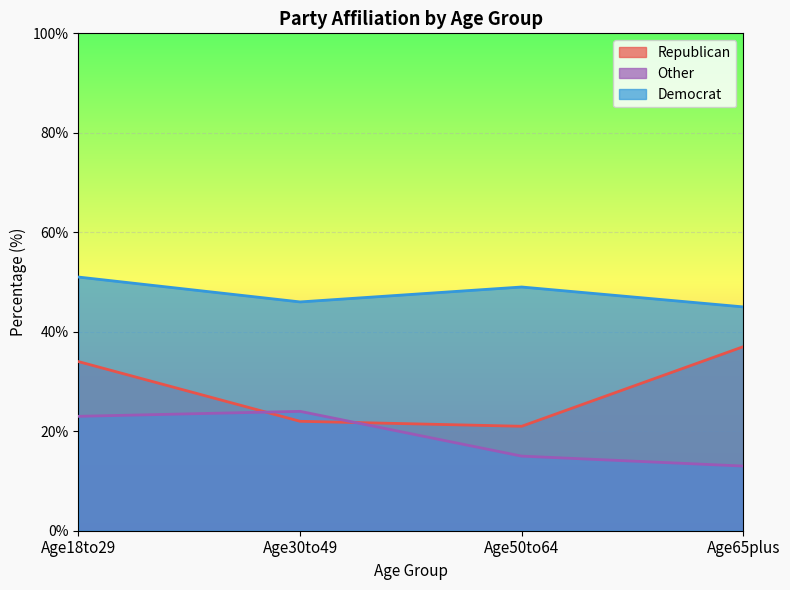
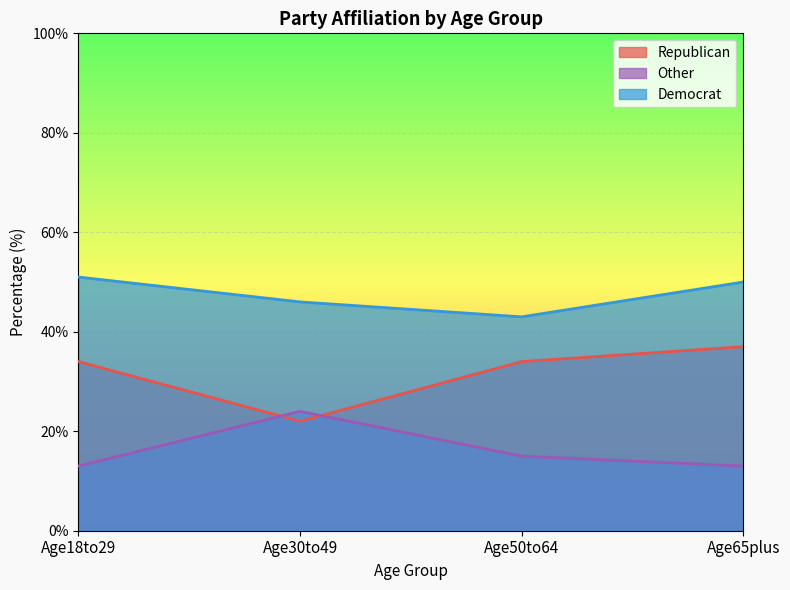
Other, Age18to29: 23% -> 13%
Republican, Age50to64: 21% -> 34%
Democrat, Age50to64: 49% -> 43%
Democrat, Age65plus: 45% -> 50%
